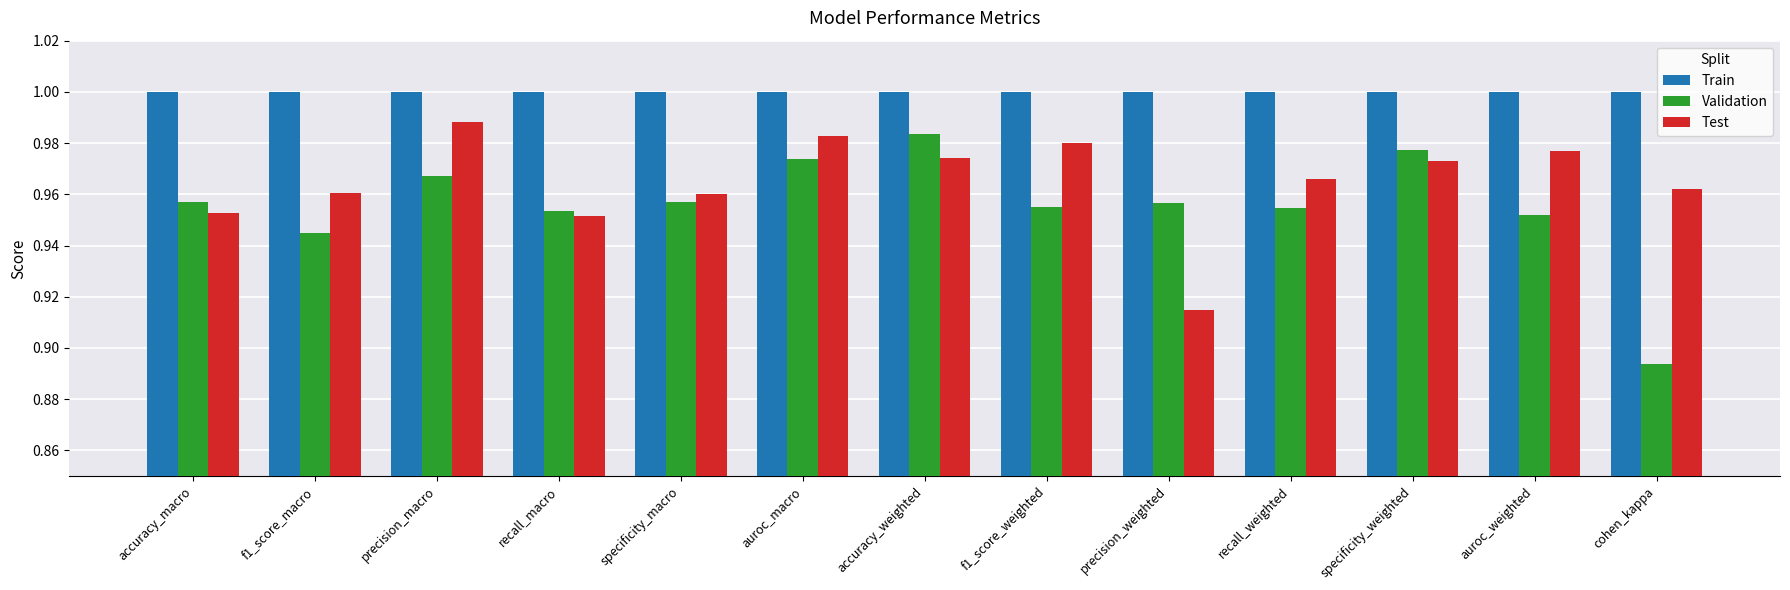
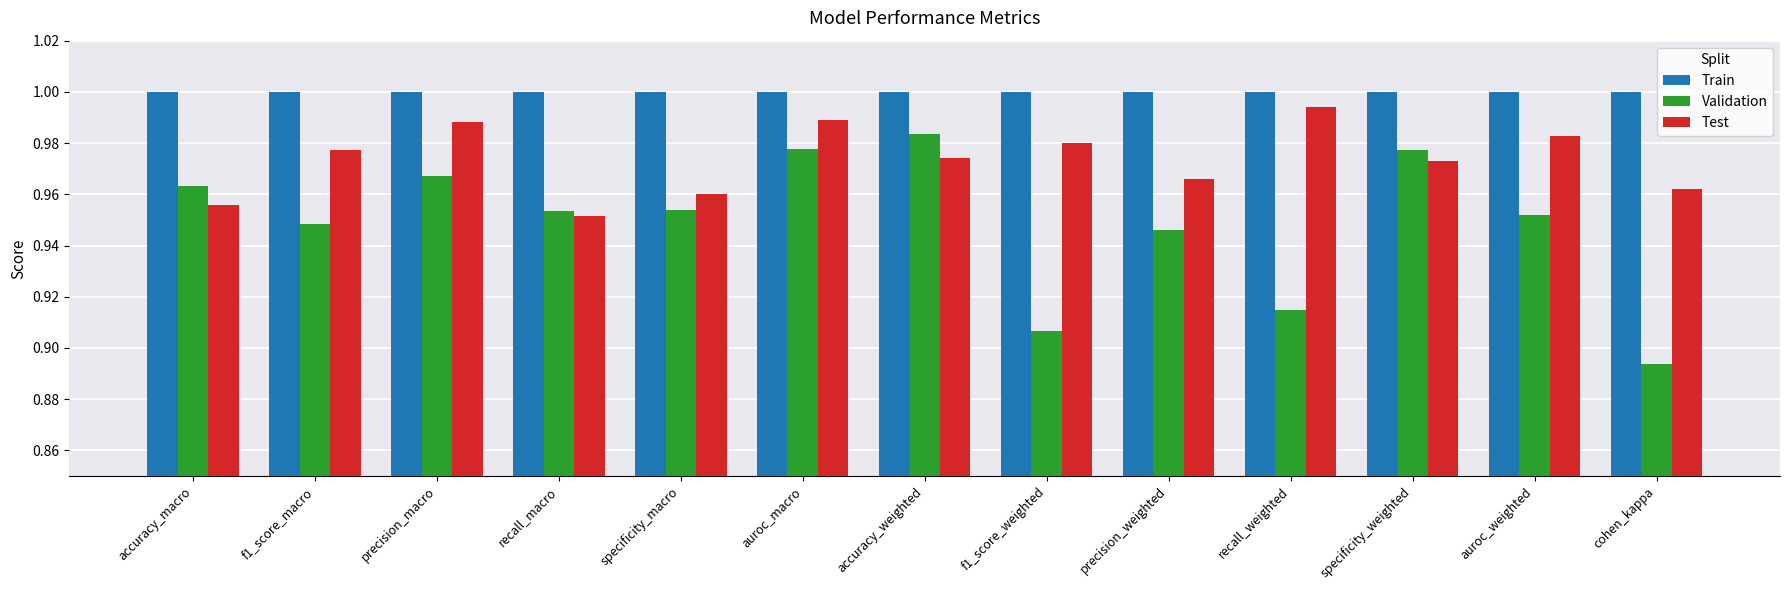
Validation, accuracy_macro: 0.957 -> 0.963
Test, accuracy_macro: 0.953 -> 0.956
Validation, f1_score_macro: 0.945 -> 0.949
Test, f1_score_macro: 0.960 -> 0.977
Validation, specificity_macro: 0.957 -> 0.954
Validation, auroc_macro: 0.974 -> 0.978
Test, auroc_macro: 0.983 -> 0.989
Validation, f1_score_weighted: 0.955 -> 0.907
Validation, precision_weighted: 0.956 -> 0.946
Test, precision_weighted: 0.915 -> 0.966
Validation, recall_weighted: 0.955 -> 0.915
Test, recall_weighted: 0.966 -> 0.994
Test, auroc_weighted: 0.977 -> 0.983
